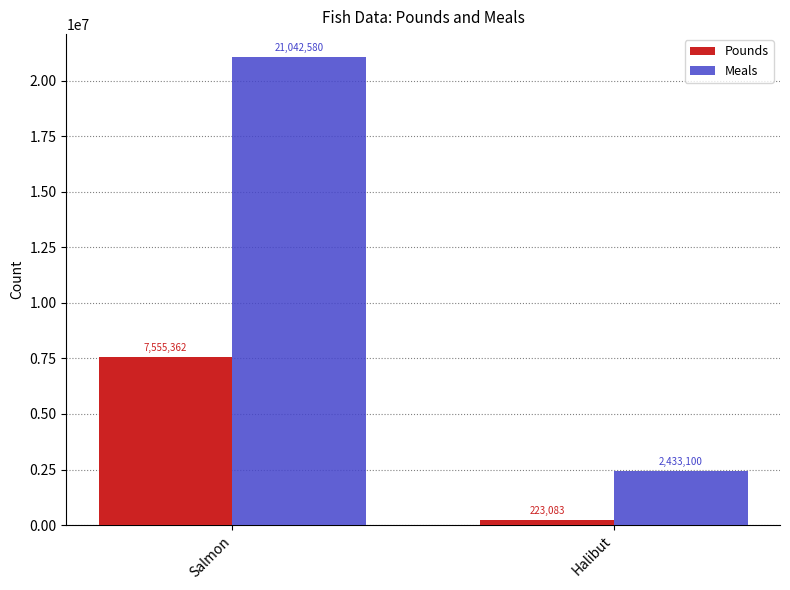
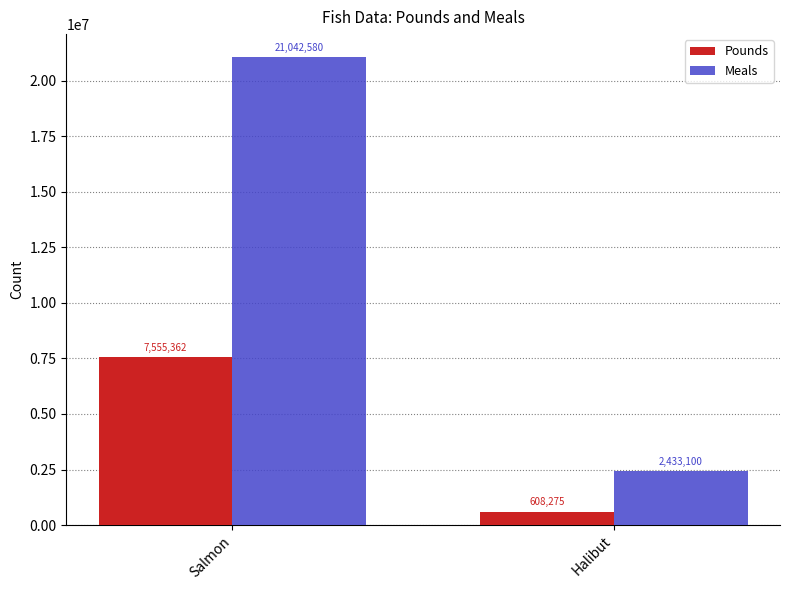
Pounds, Halibut: 223,083 -> 608,275
